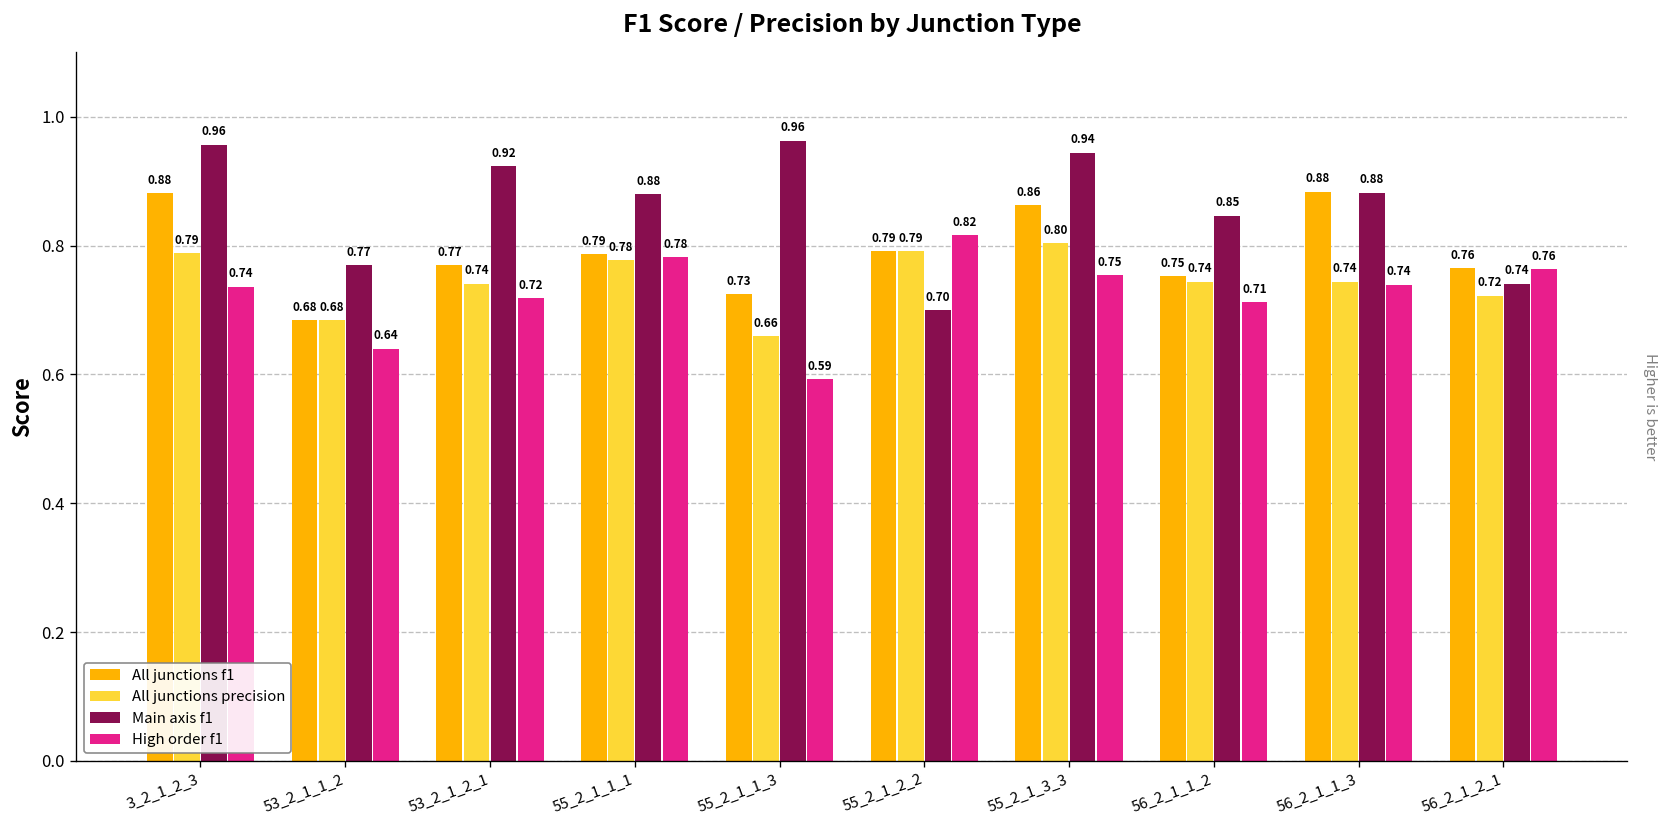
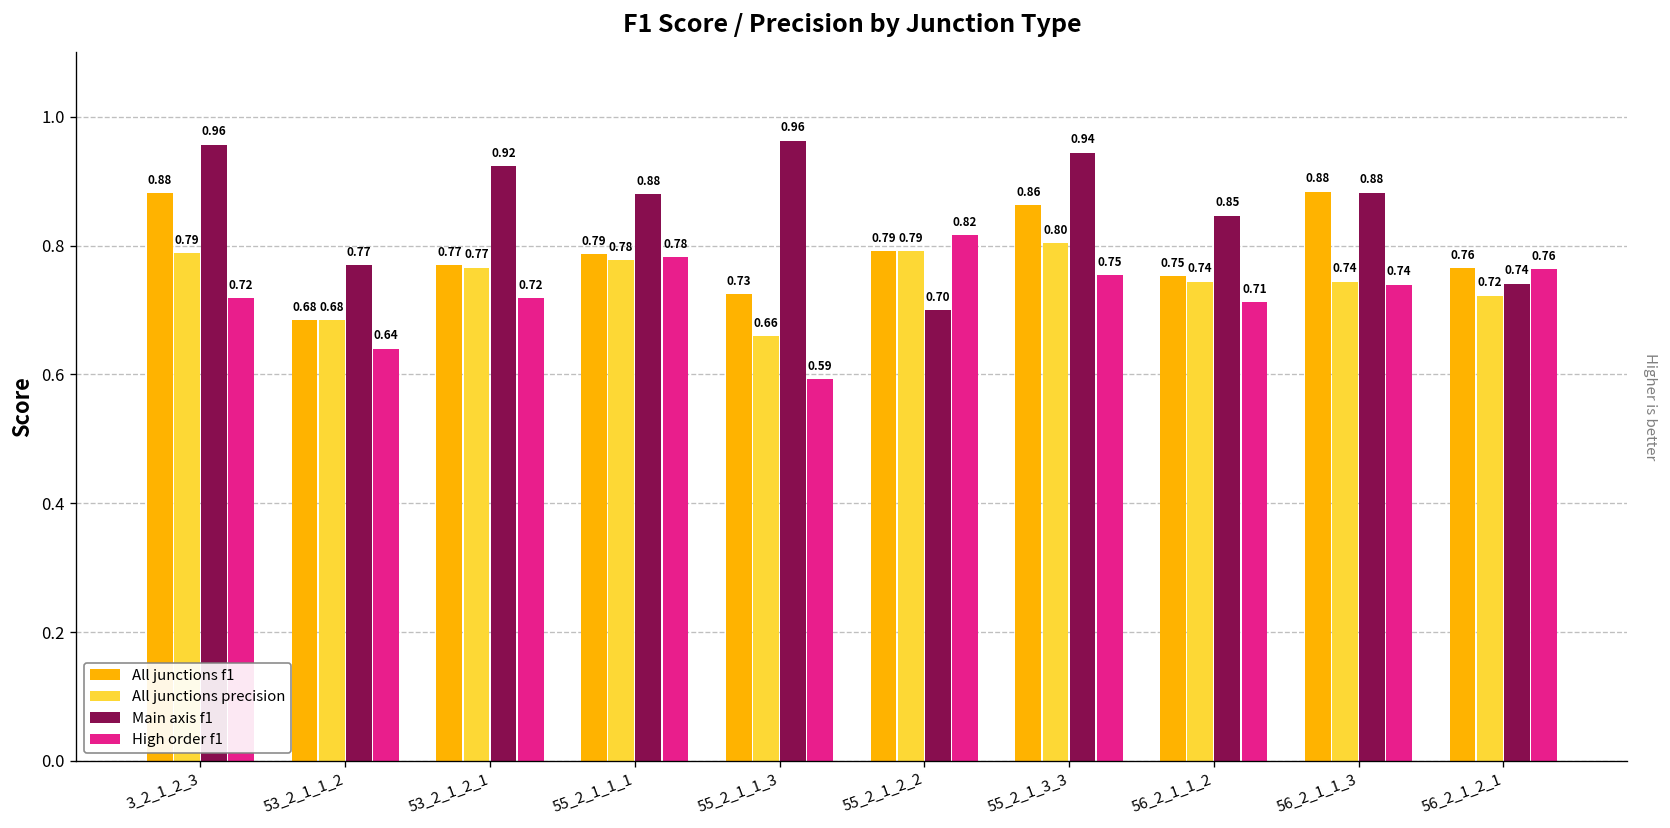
High order f1, 3_2_1_2_3: 0.74 -> 0.72
All junctions precision, 53_2_1_2_1: 0.74 -> 0.77
